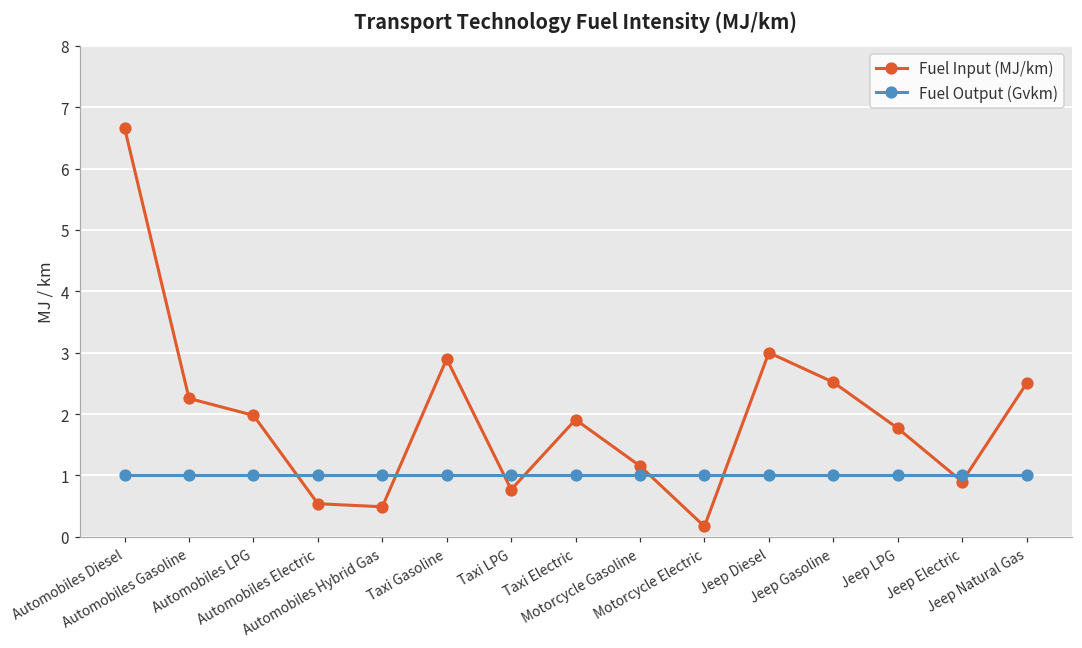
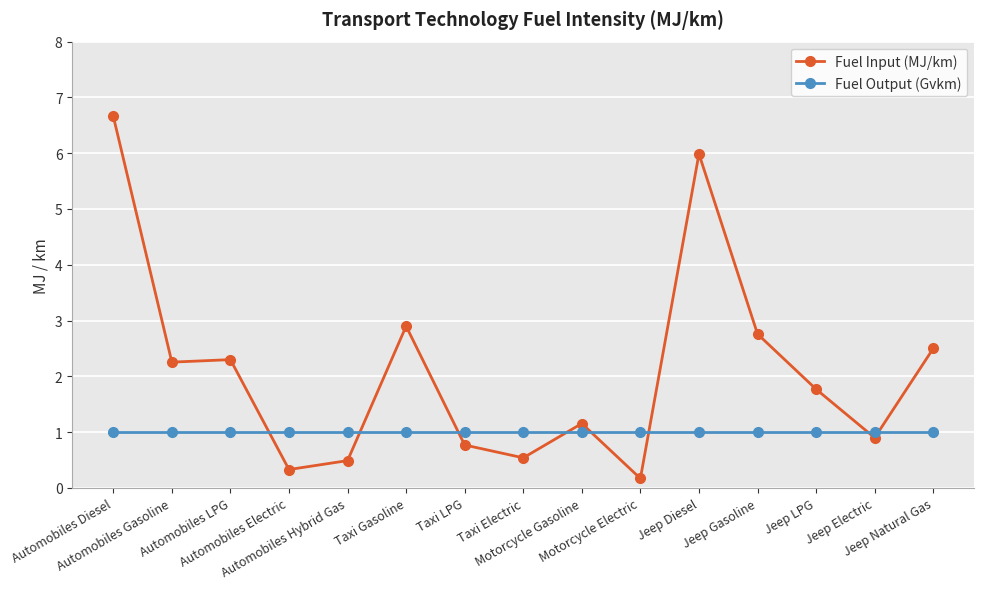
Fuel Input (MJ/km), Automobiles LPG: 2.0 -> 2.3
Fuel Input (MJ/km), Automobiles Electric: 0.5 -> 0.3
Fuel Input (MJ/km), Taxi Electric: 1.9 -> 0.5
Fuel Input (MJ/km), Jeep Diesel: 3.0 -> 6.0
Fuel Input (MJ/km), Jeep Gasoline: 2.5 -> 2.8
